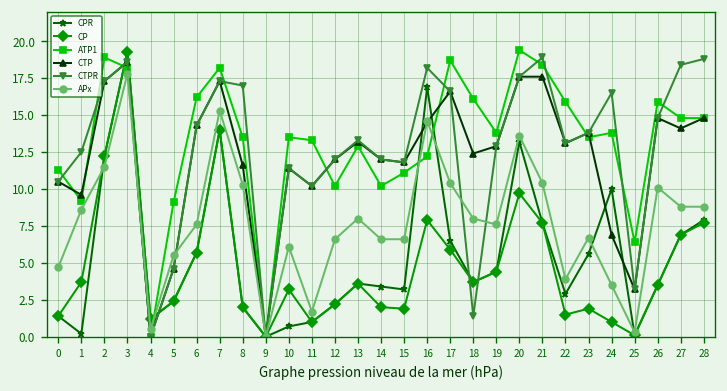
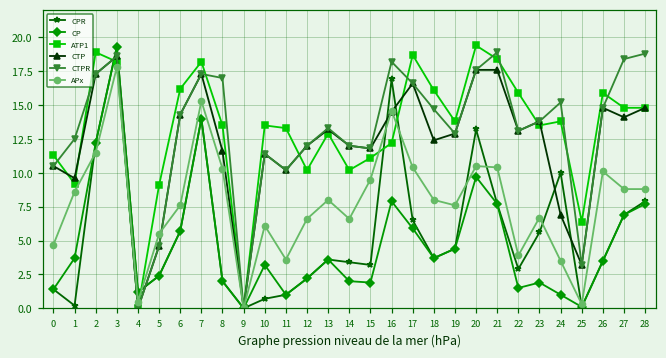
APx, 11: 1.7 -> 3.6
APx, 15: 6.6 -> 9.5
CTPR, 18: 1.4 -> 14.7
APx, 20: 13.6 -> 10.5
CTPR, 24: 16.5 -> 15.2
